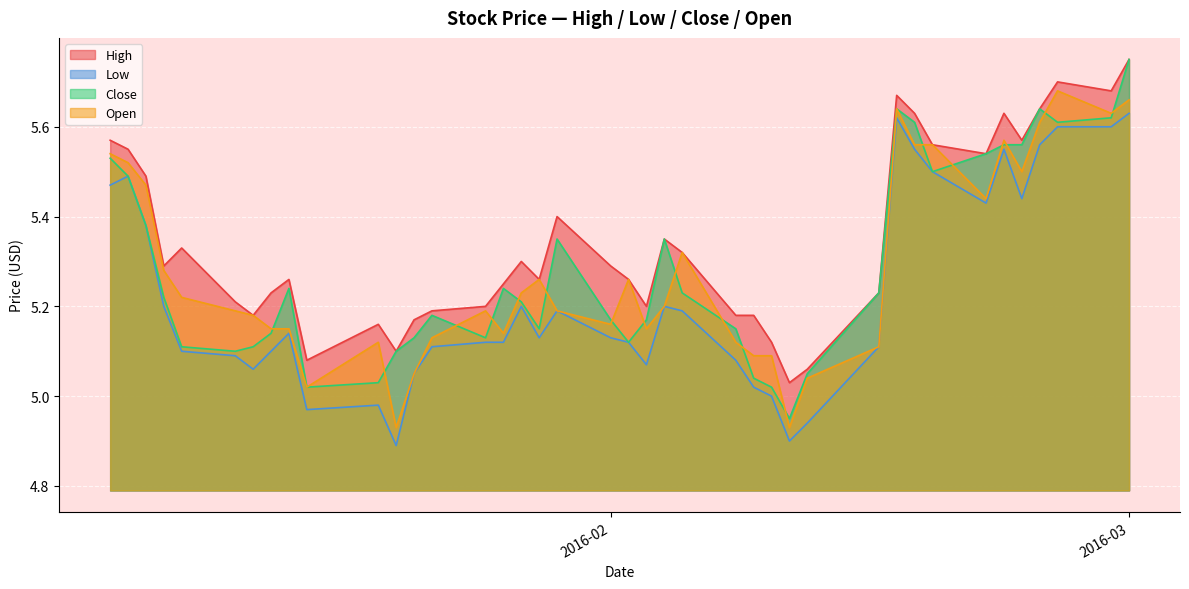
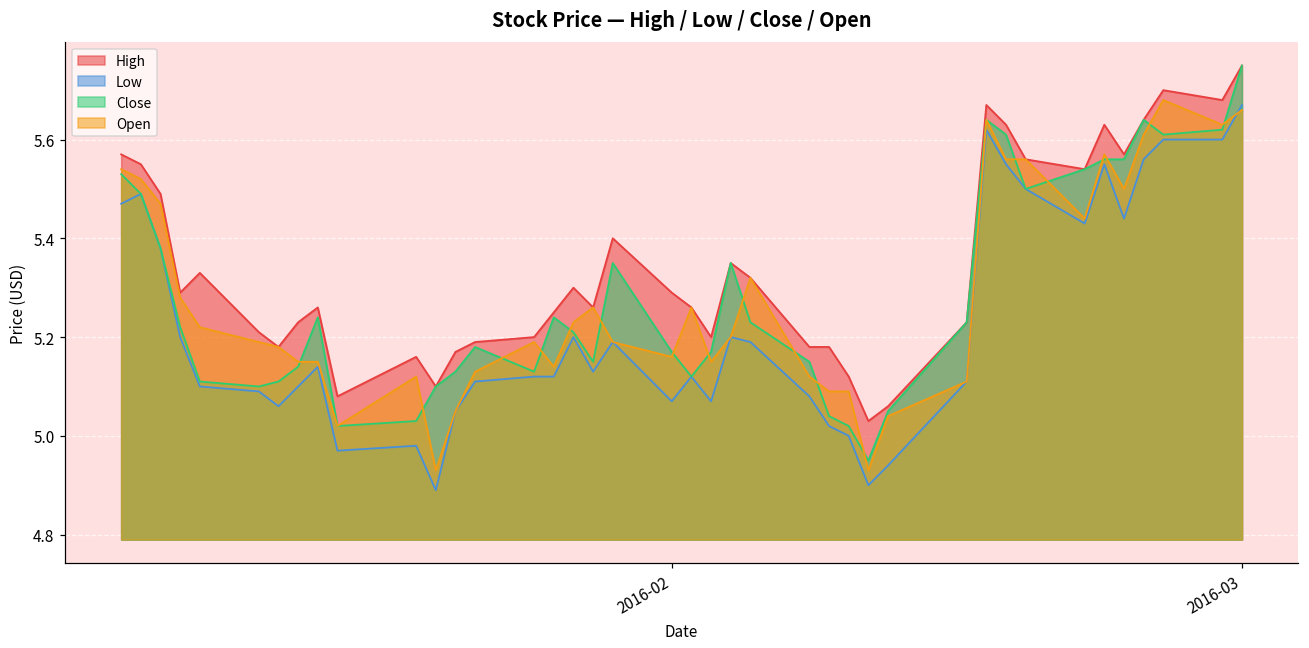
Low, 2016-02: 5.13 -> 5.07
Low, 2016-03: 5.63 -> 5.67
